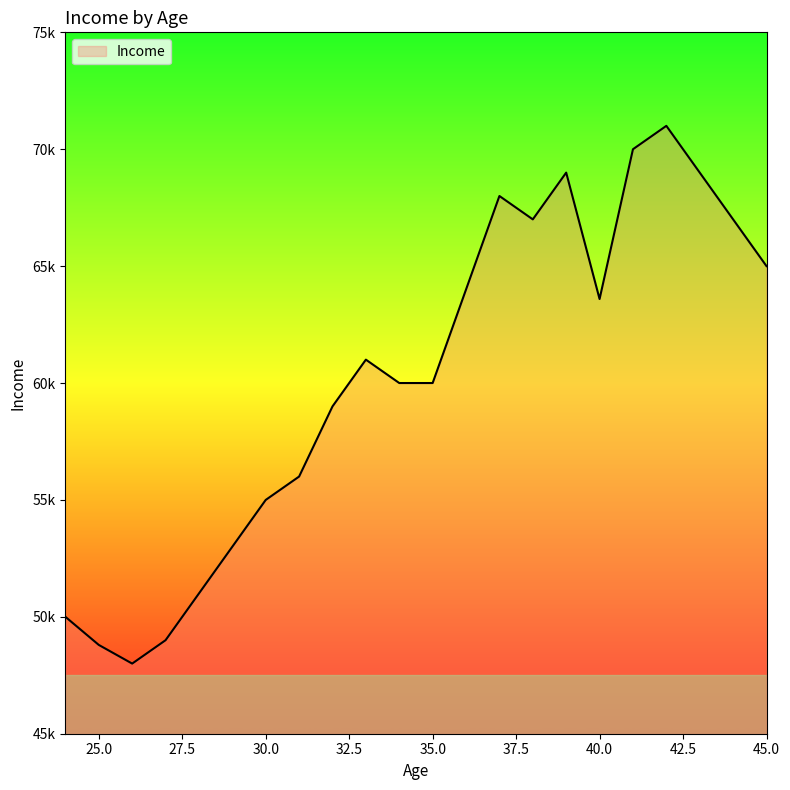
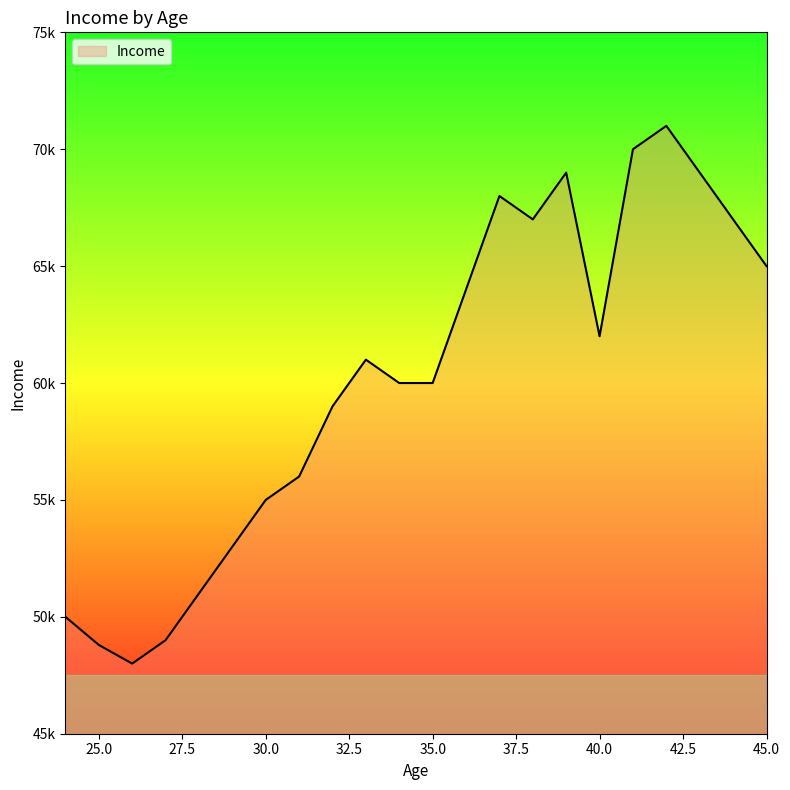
40.0: 63600 -> 62000
